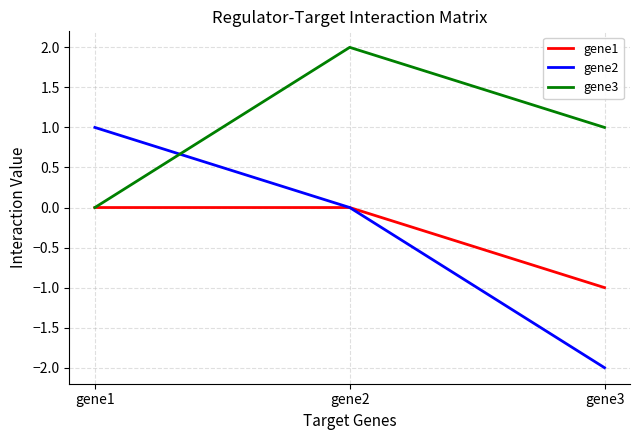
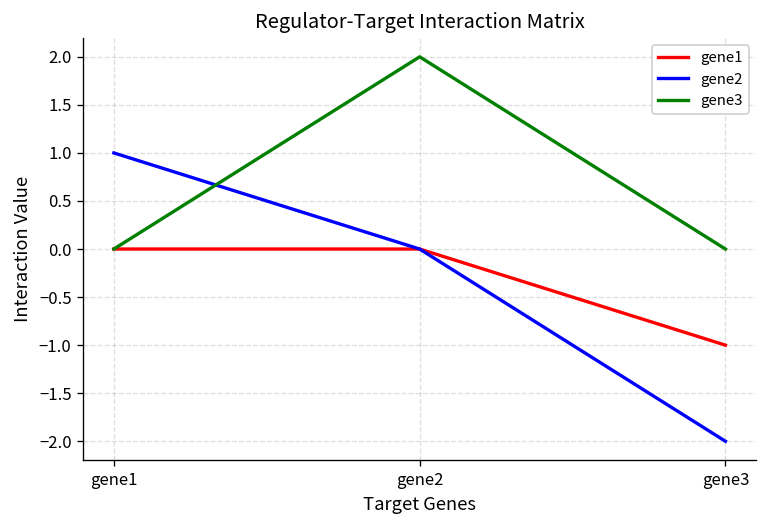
gene3, gene3: 1 -> 0
